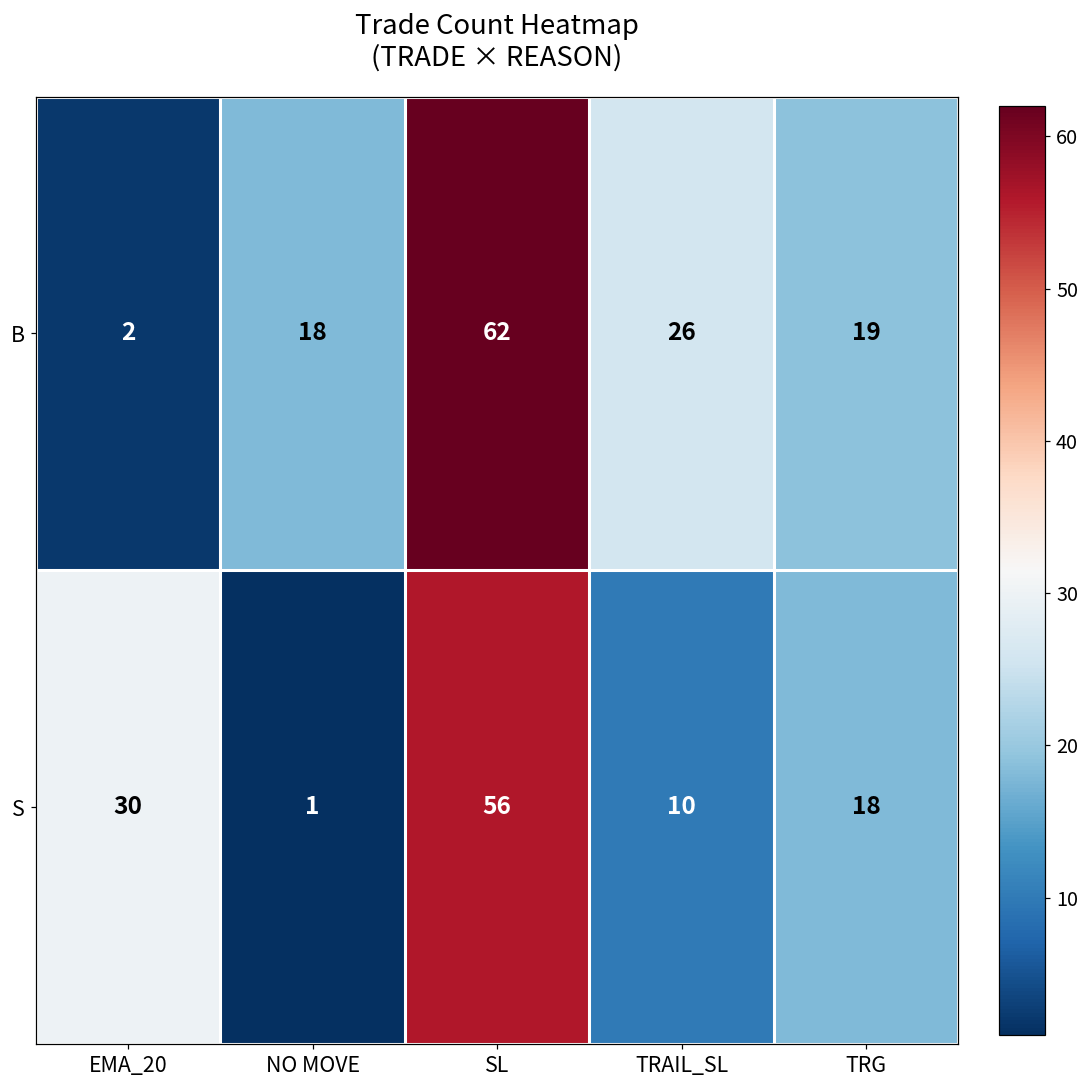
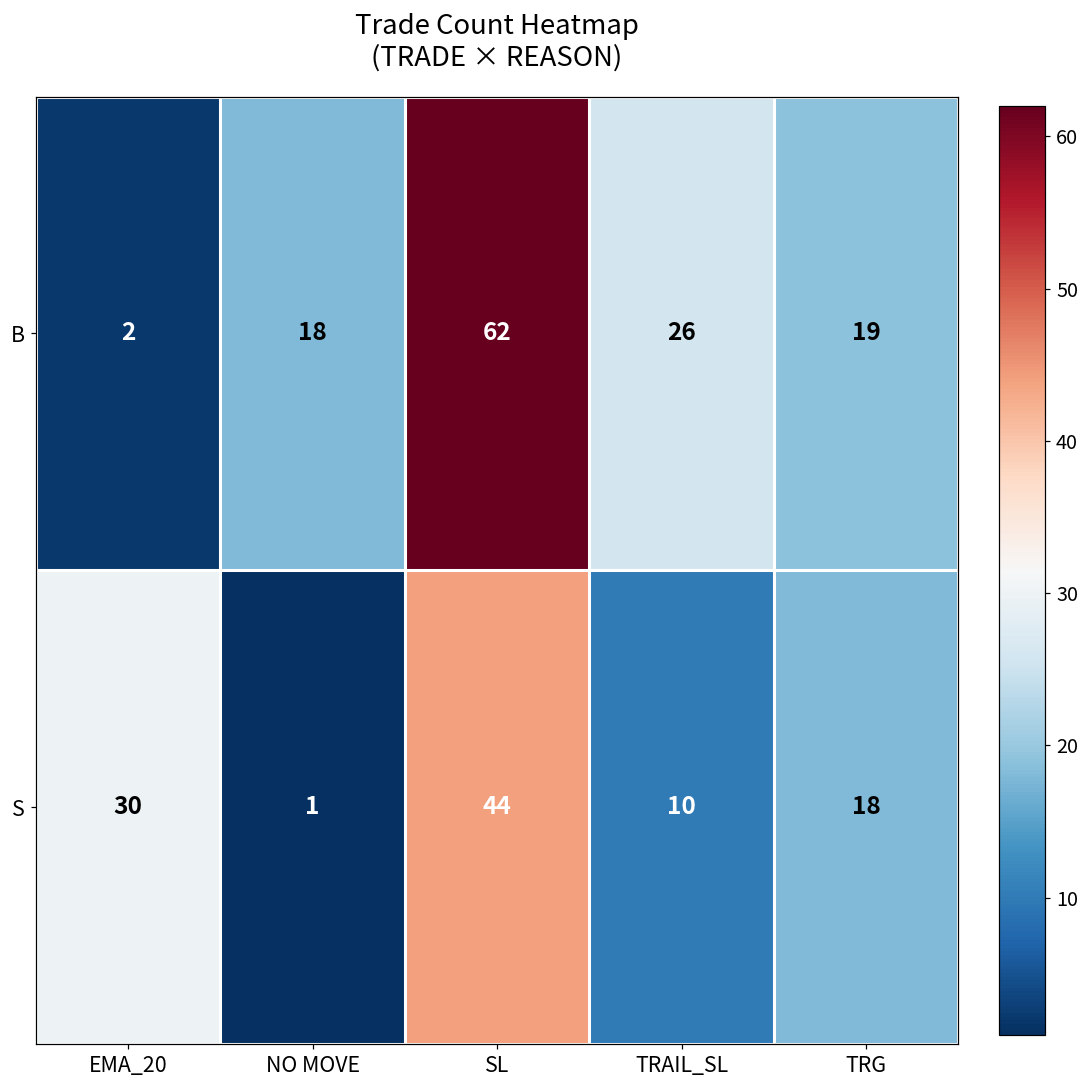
S, SL: 56 -> 44
